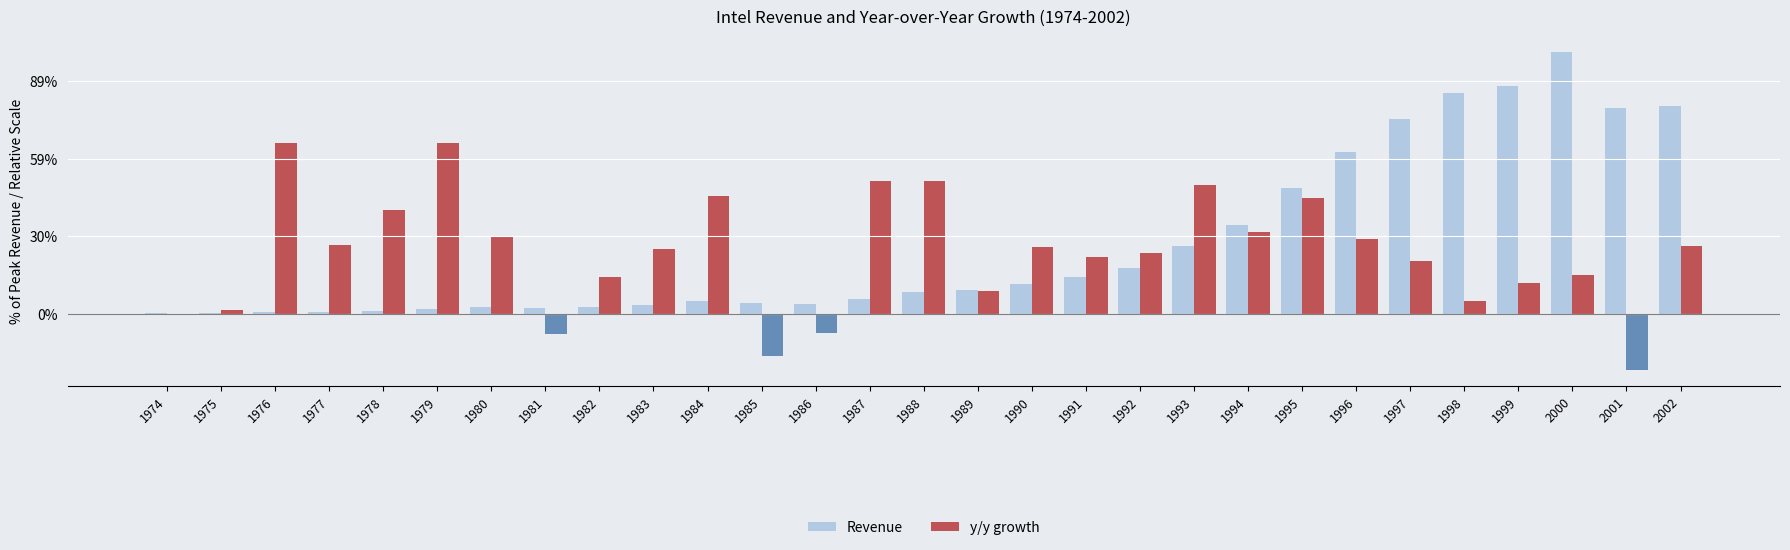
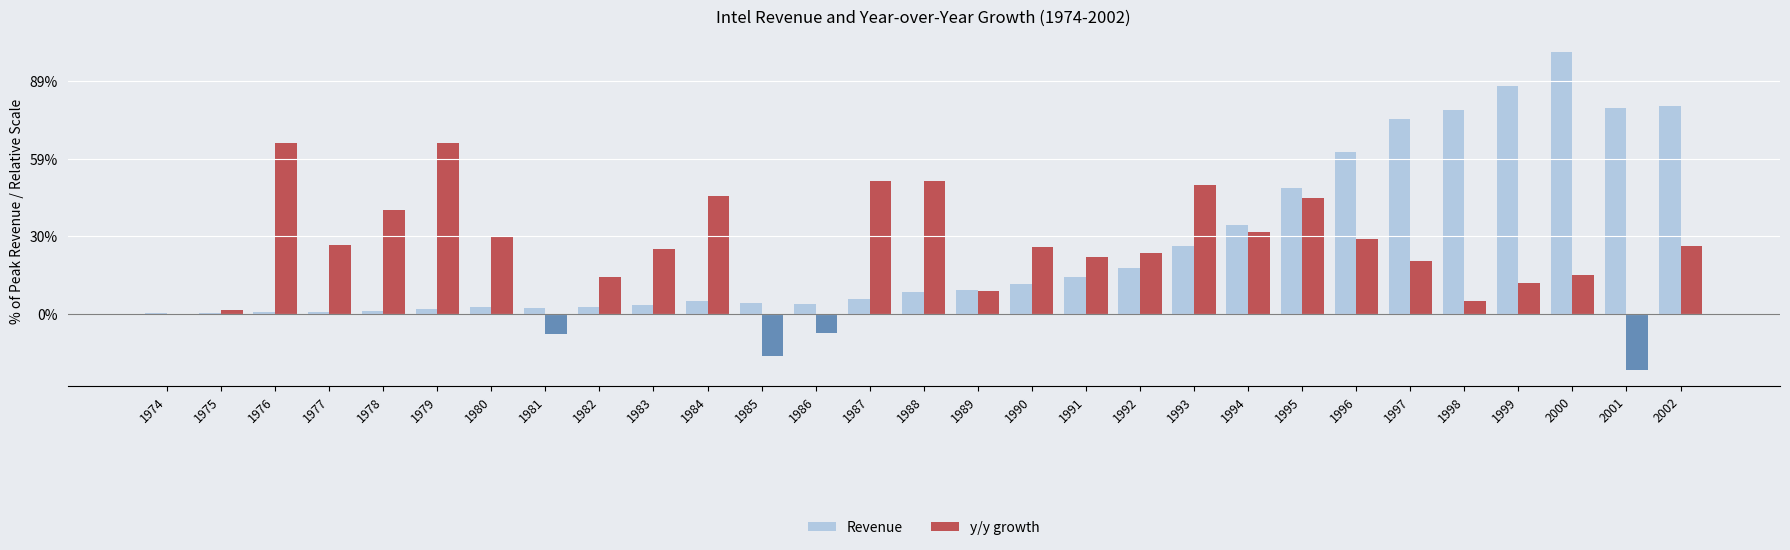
Revenue, 1998: 84% -> 78%
